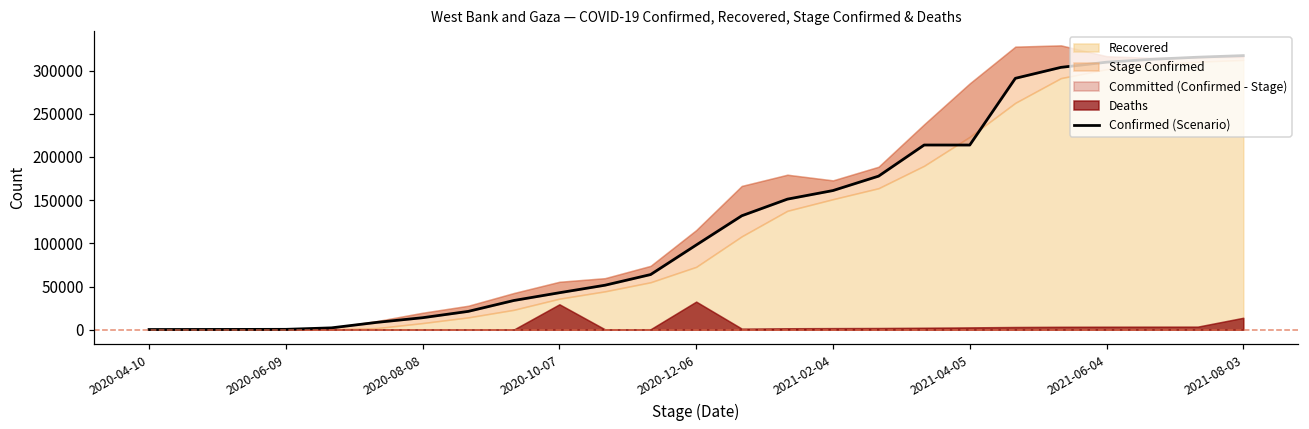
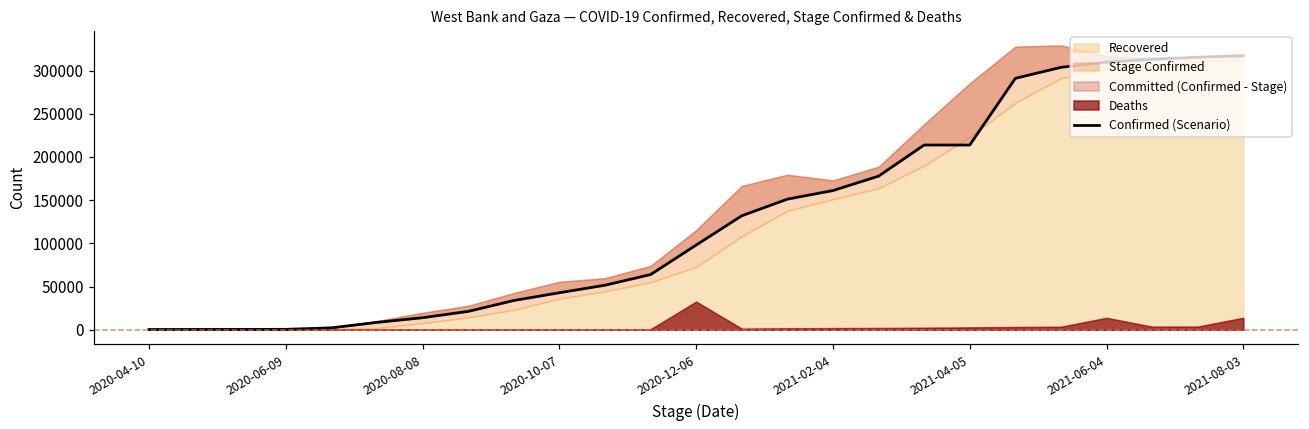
Deaths, 2020-10-07: 30000 -> 0
Deaths, 2021-06-04: 0 -> 10000
